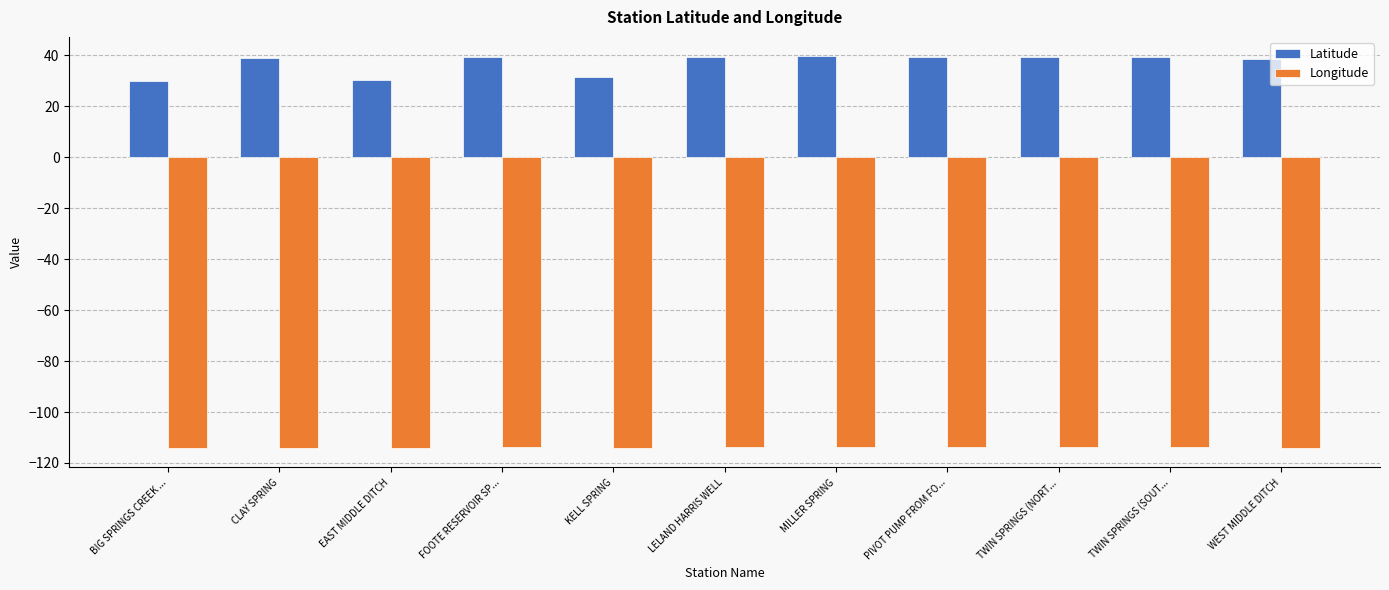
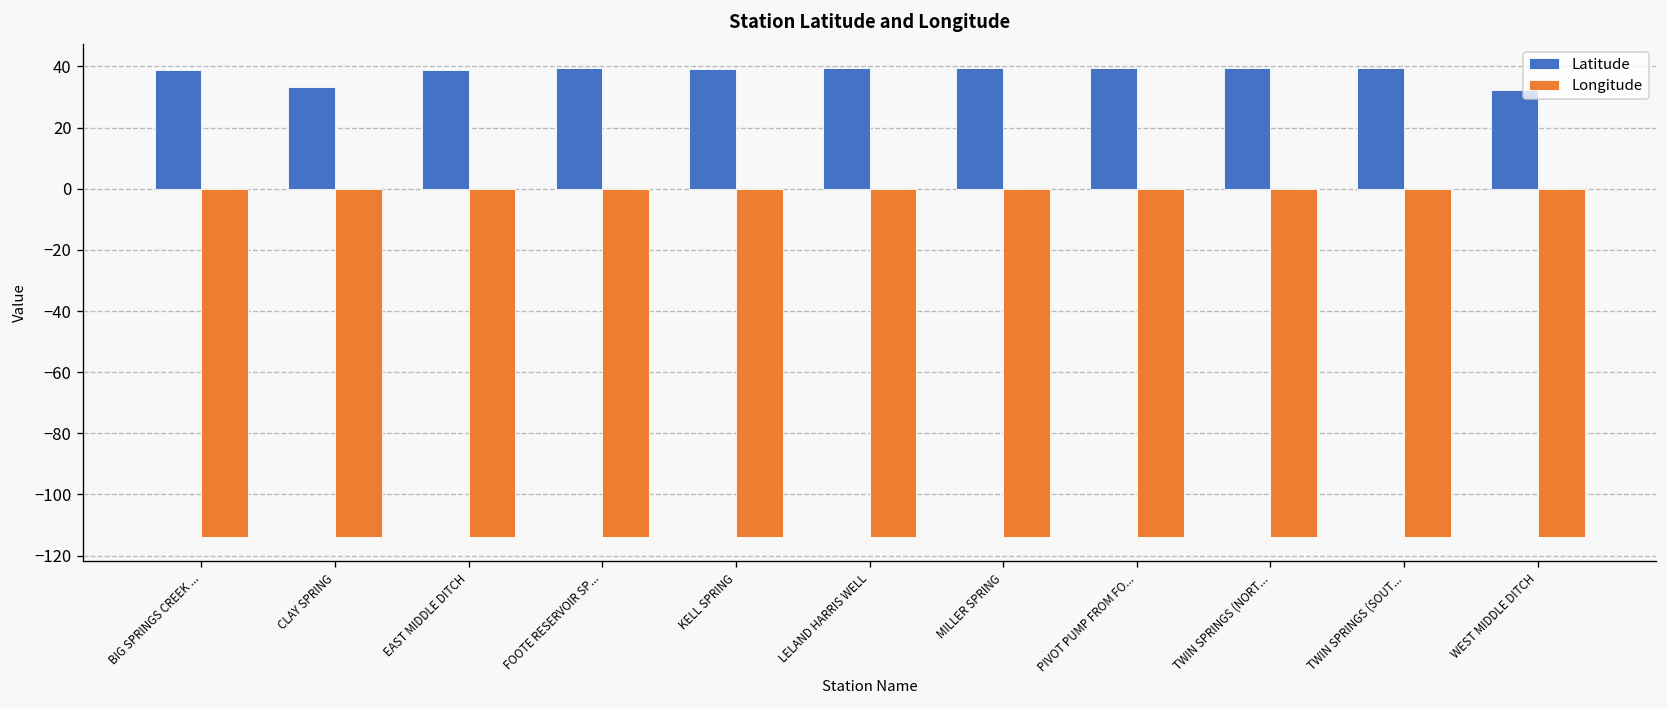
Latitude, BIG SPRINGS CREEK ...: 30 -> 39
Latitude, CLAY SPRING: 39 -> 33
Latitude, EAST MIDDLE DITCH: 30 -> 39
Latitude, KELL SPRING: 32 -> 39
Latitude, WEST MIDDLE DITCH: 39 -> 32
